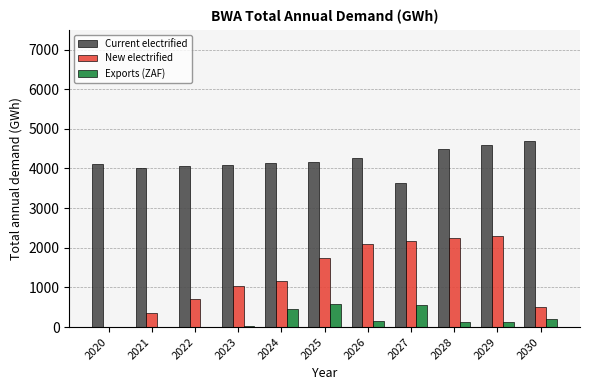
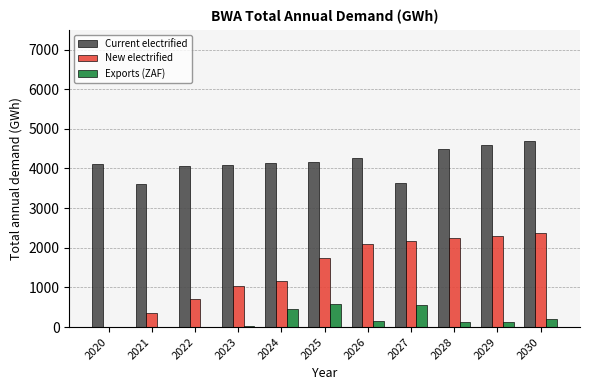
Current electrified, 2021: 4000 -> 3600
New electrified, 2030: 500 -> 2400
